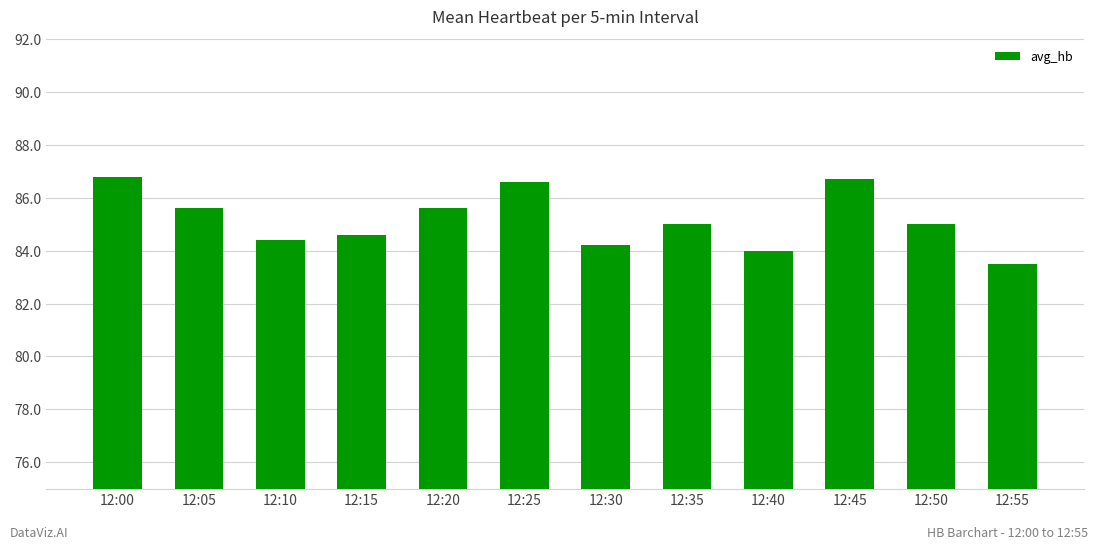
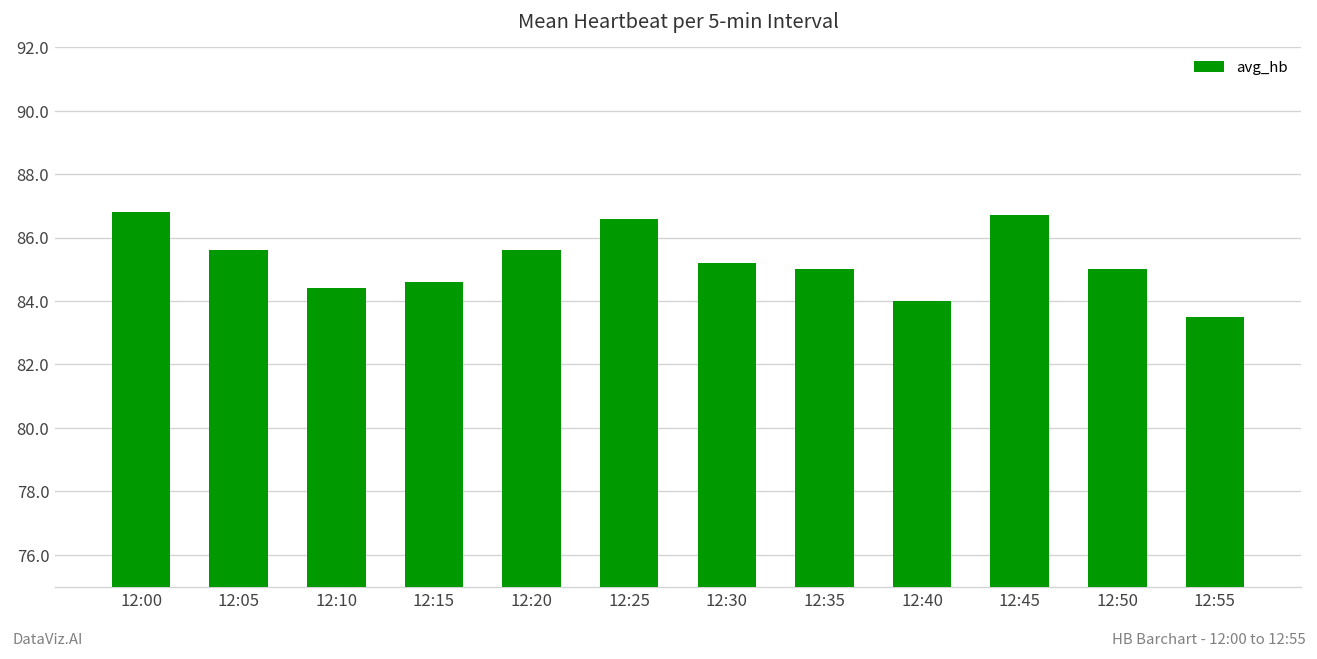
12:30: 84.2 -> 85.2
